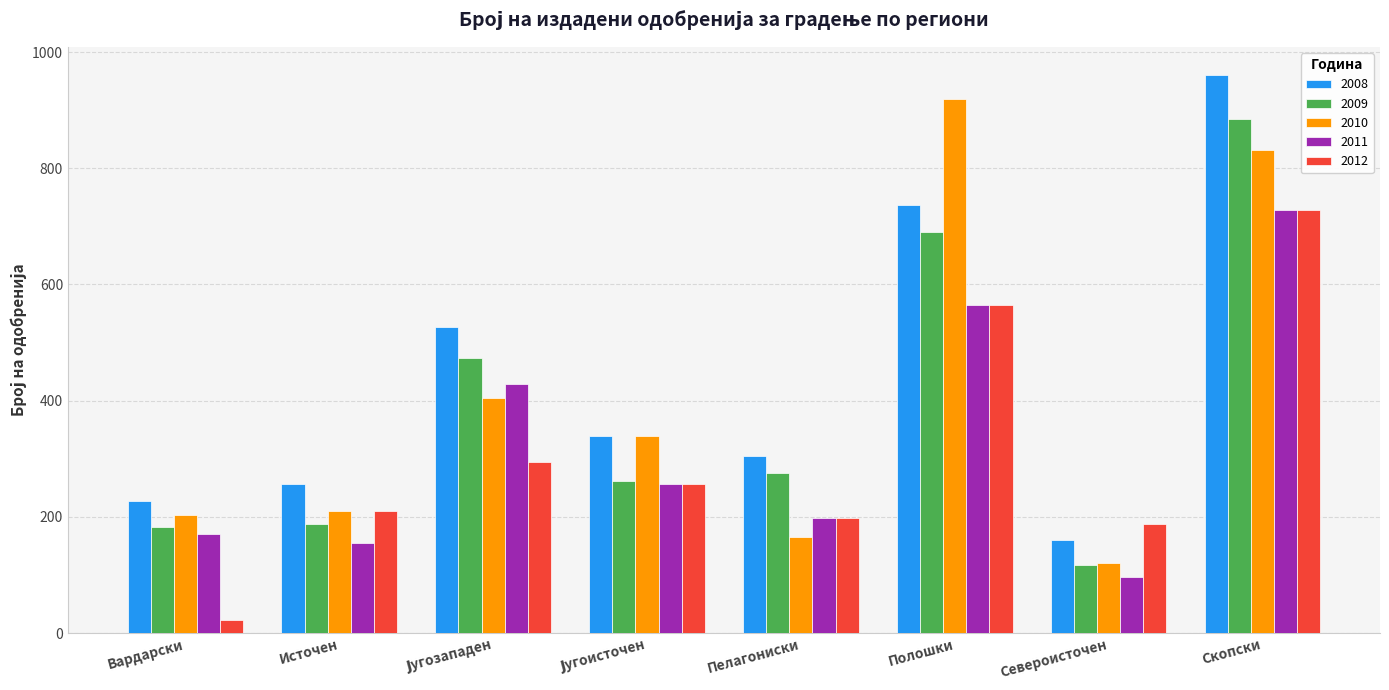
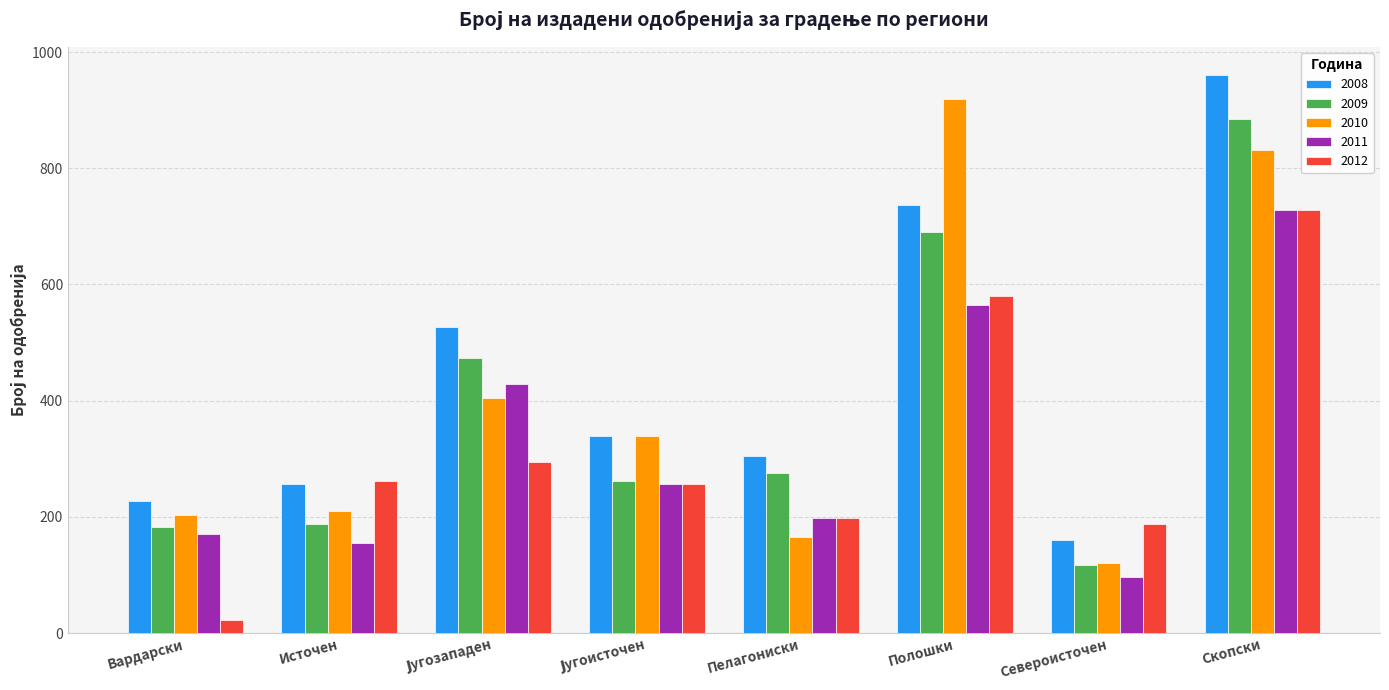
2012, Источен: 210 -> 260
2012, Полошки: 560 -> 580
